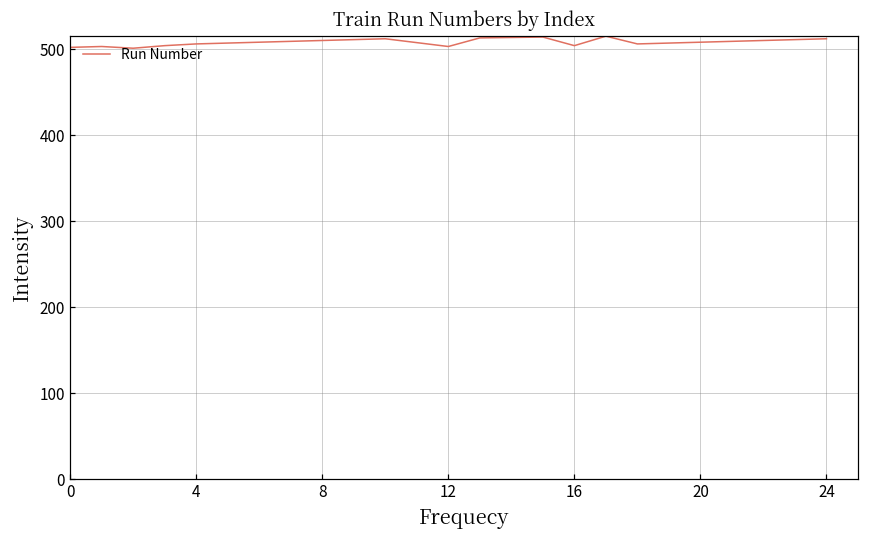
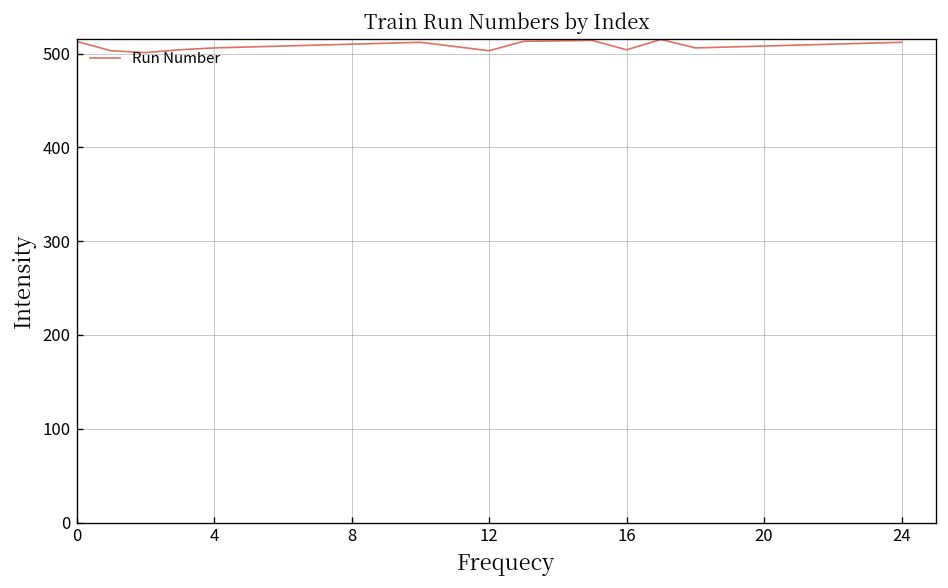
0: 500 -> 510
